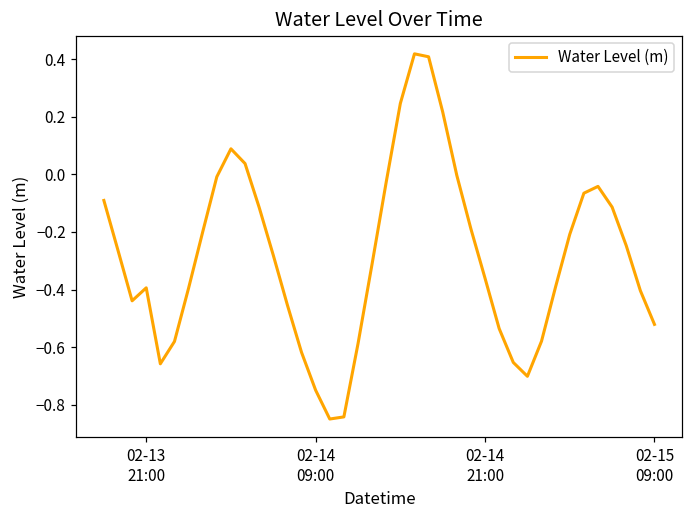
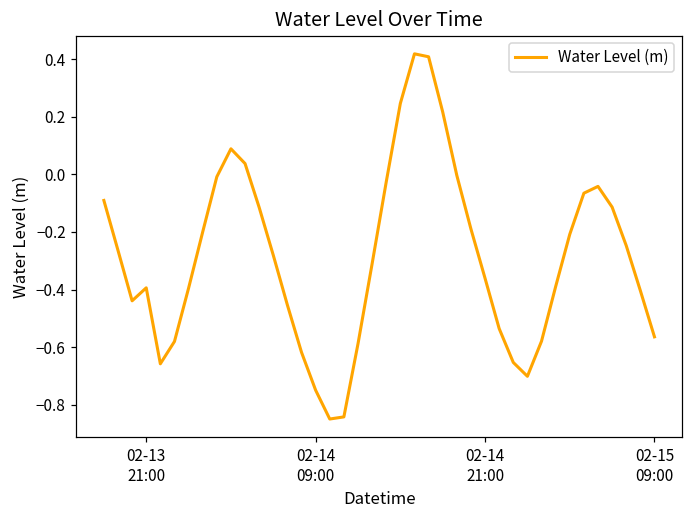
02-15 09:00: -0.52 -> -0.56
